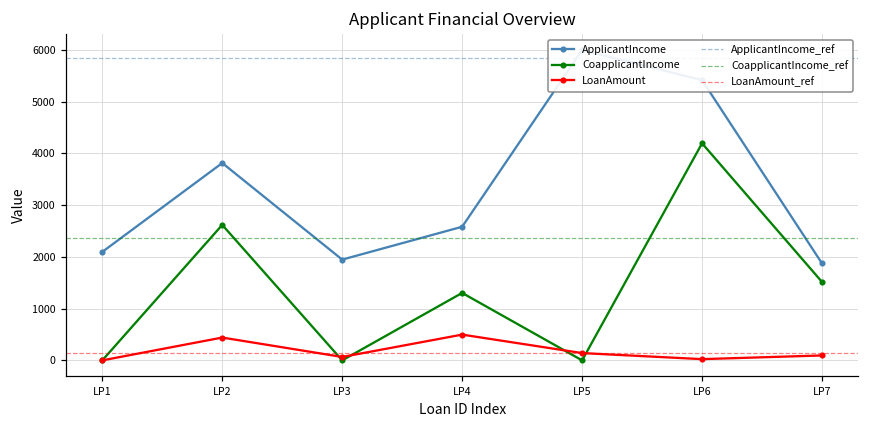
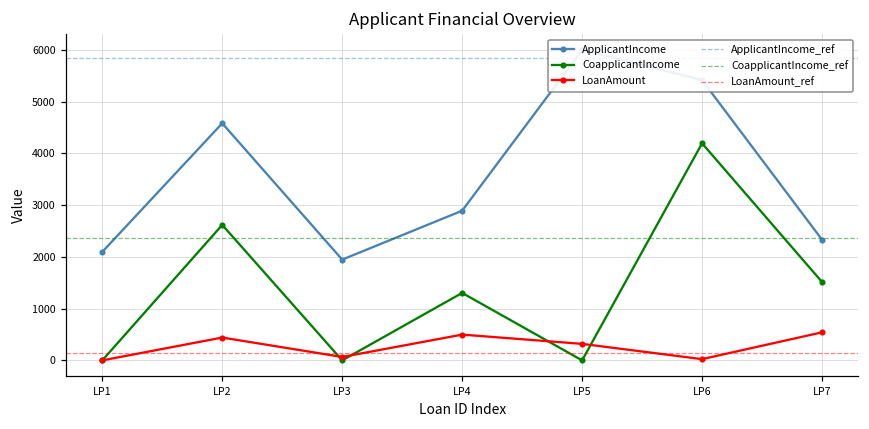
ApplicantIncome, LP2: 3800 -> 4600
ApplicantIncome, LP4: 2600 -> 2900
LoanAmount, LP5: 100 -> 300
ApplicantIncome, LP7: 1900 -> 2300
LoanAmount, LP7: 100 -> 500
